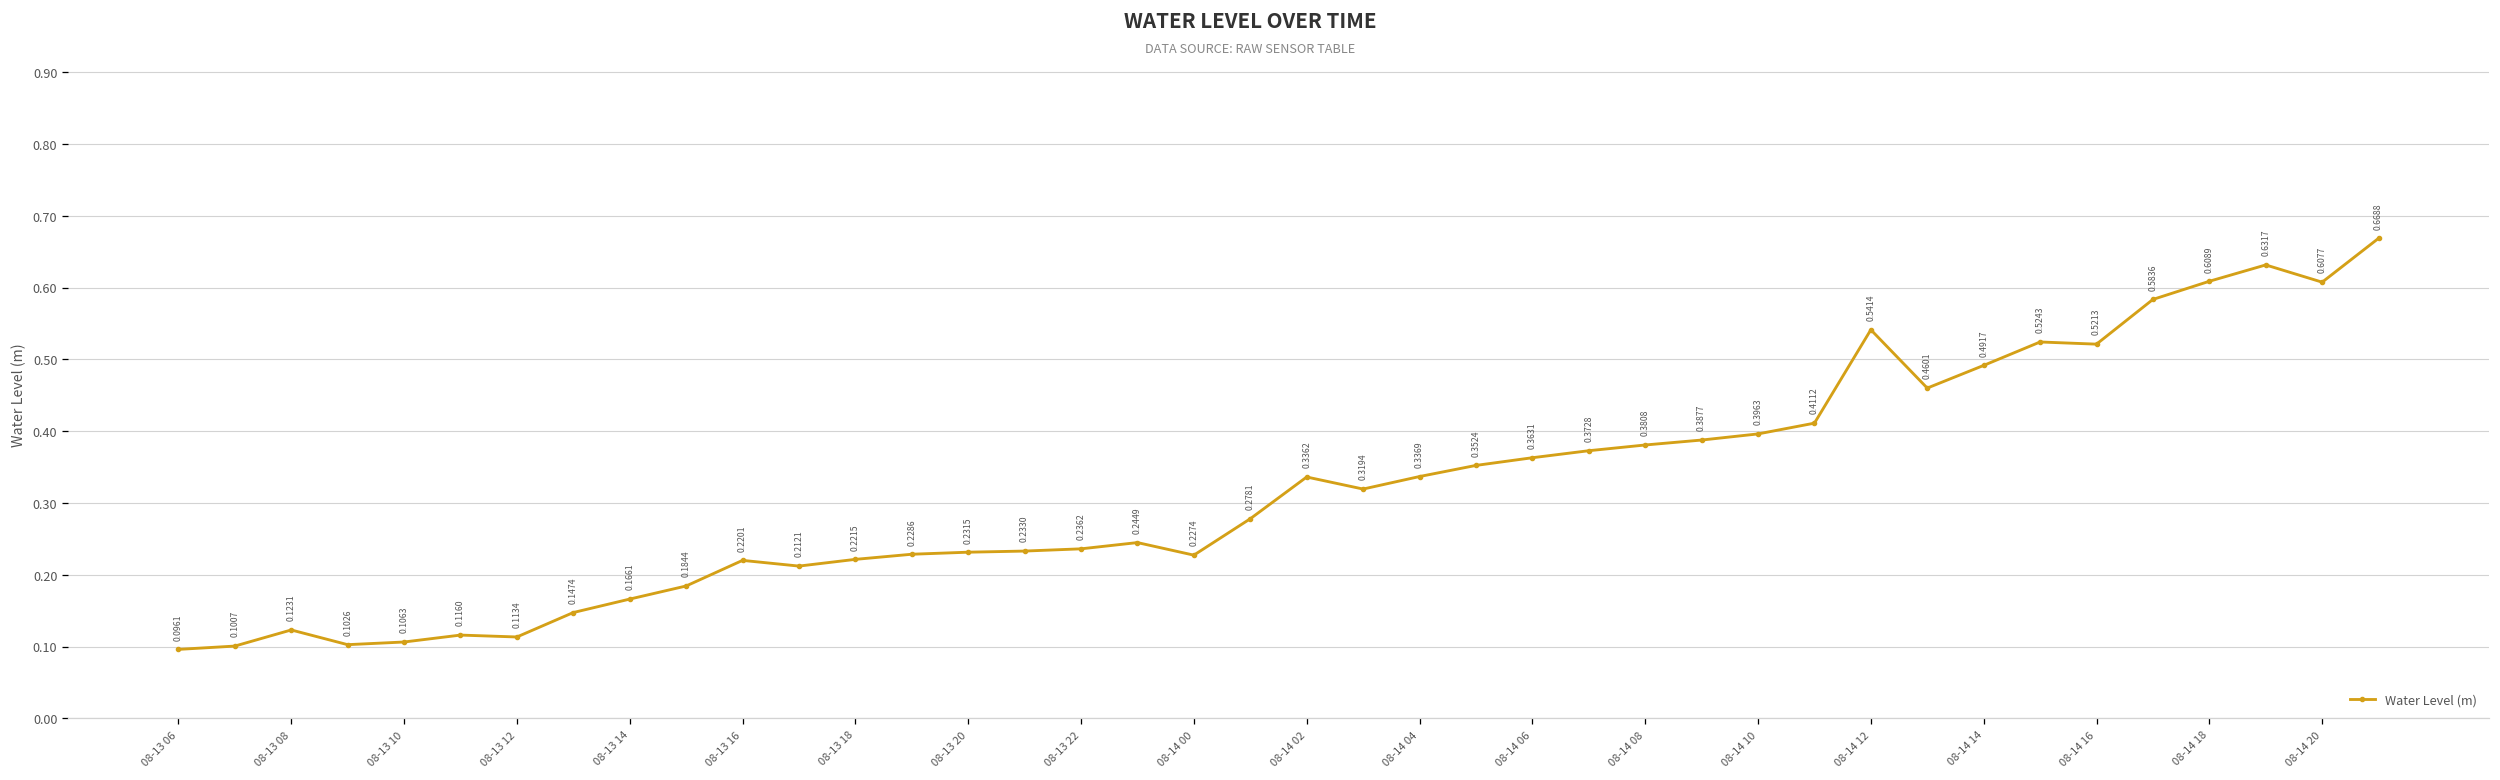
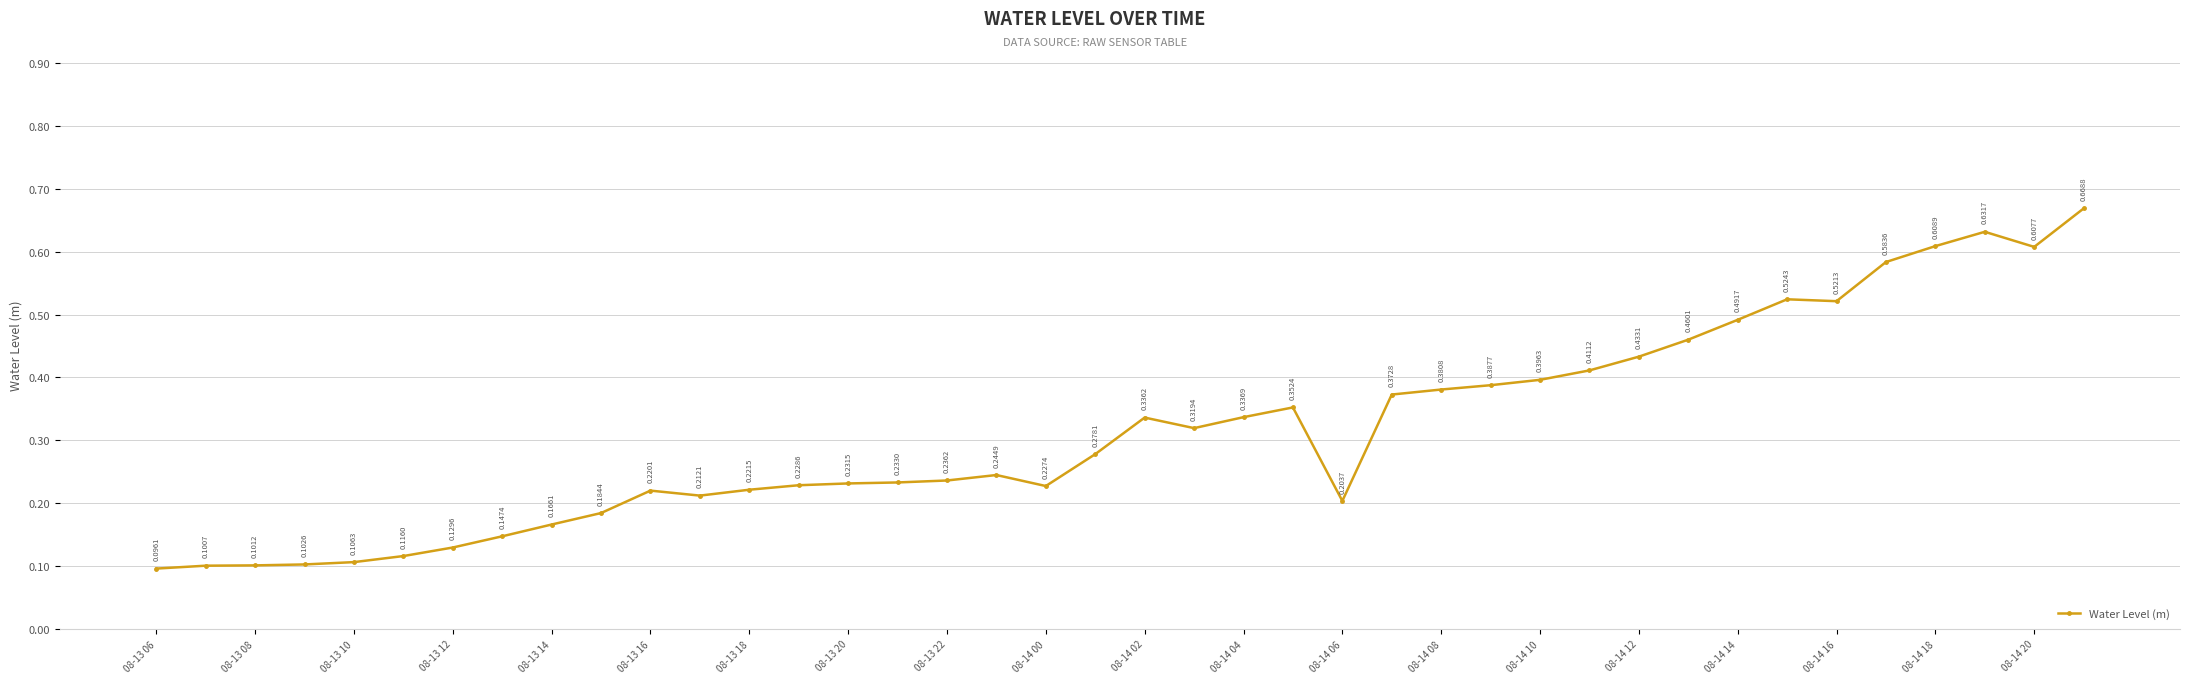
08-13 08: 0.1231 -> 0.1012
08-13 12: 0.1134 -> 0.1296
08-14 06: 0.3631 -> 0.2037
08-14 12: 0.5414 -> 0.4331
